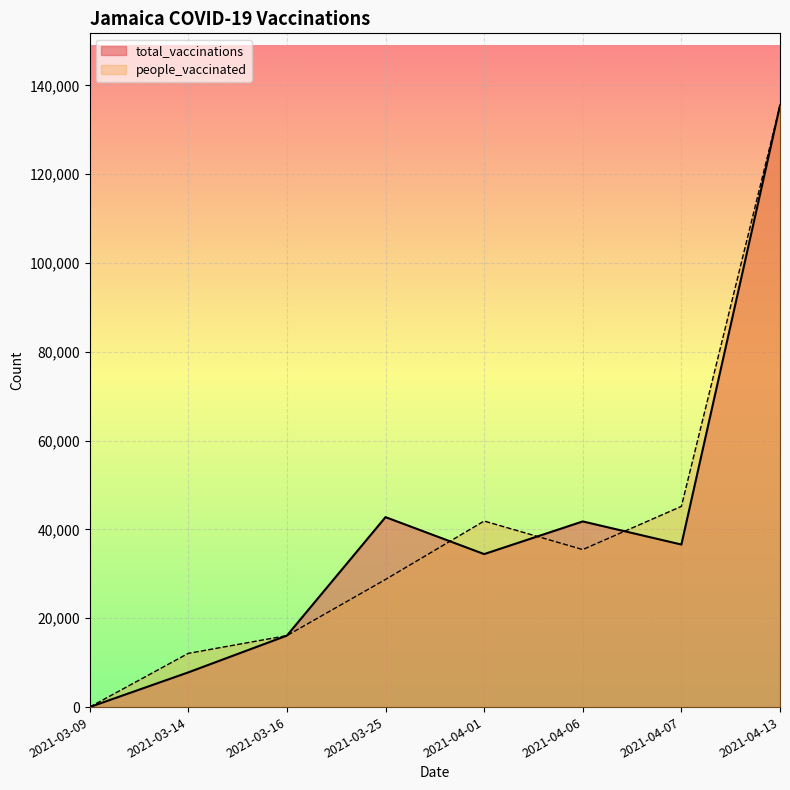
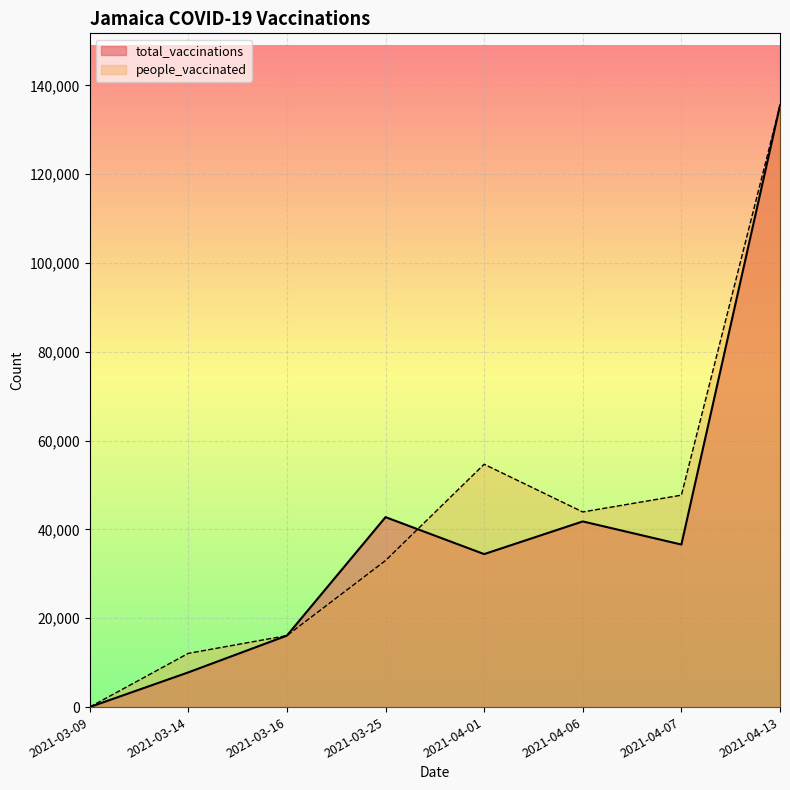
people_vaccinated, 2021-03-25: 29,000 -> 33,000
people_vaccinated, 2021-04-01: 42,000 -> 55,000
people_vaccinated, 2021-04-06: 35,000 -> 44,000
people_vaccinated, 2021-04-07: 45,000 -> 48,000
